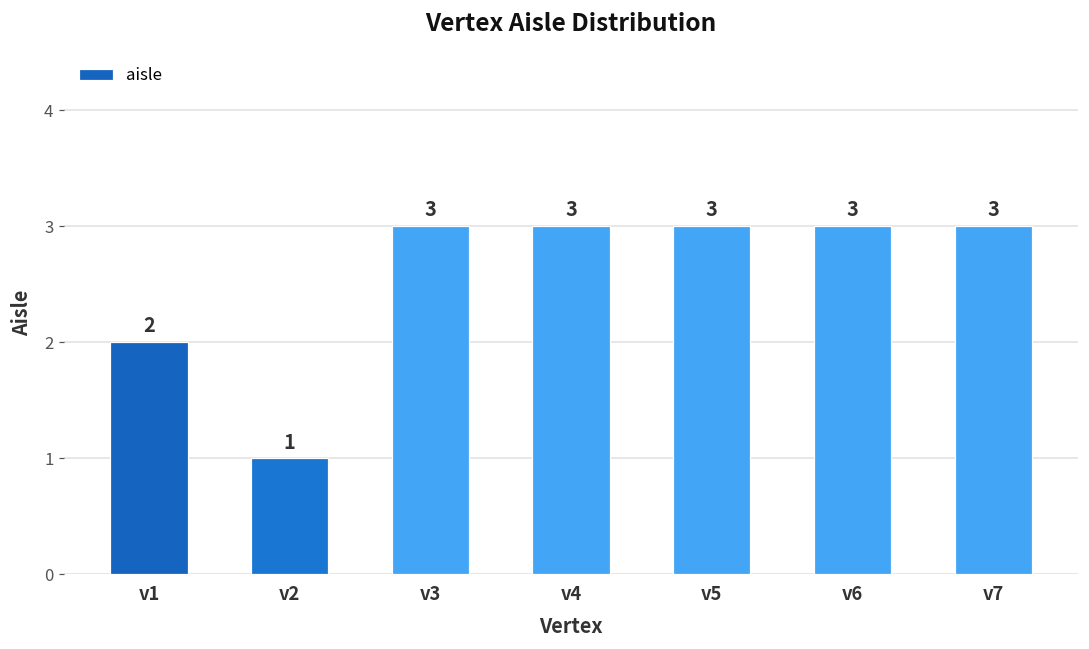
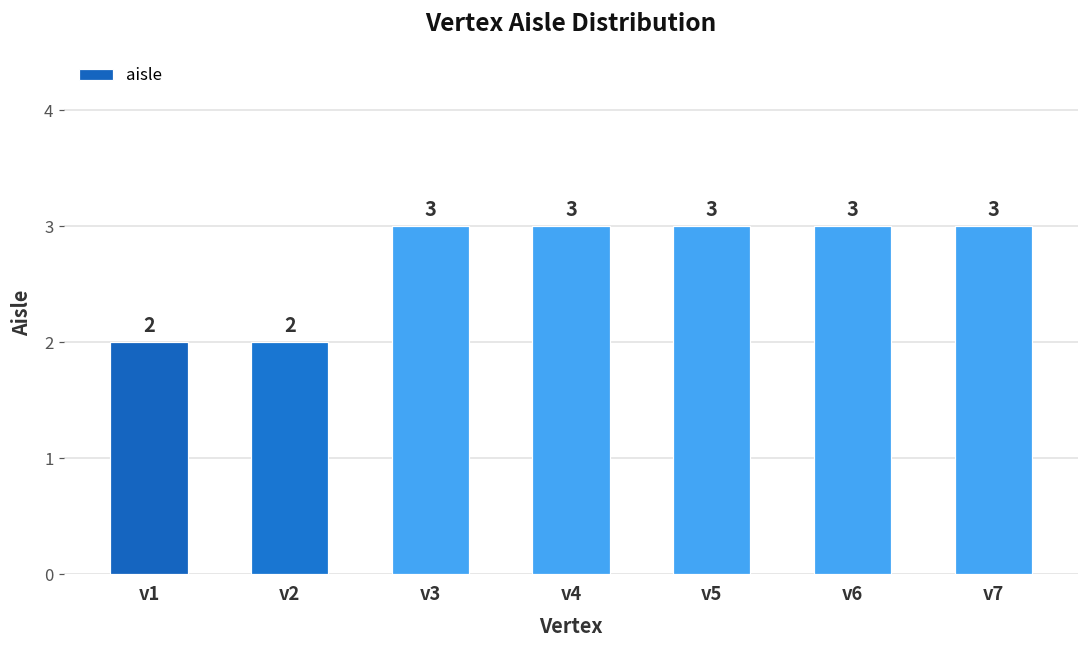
v2: 1 -> 2
